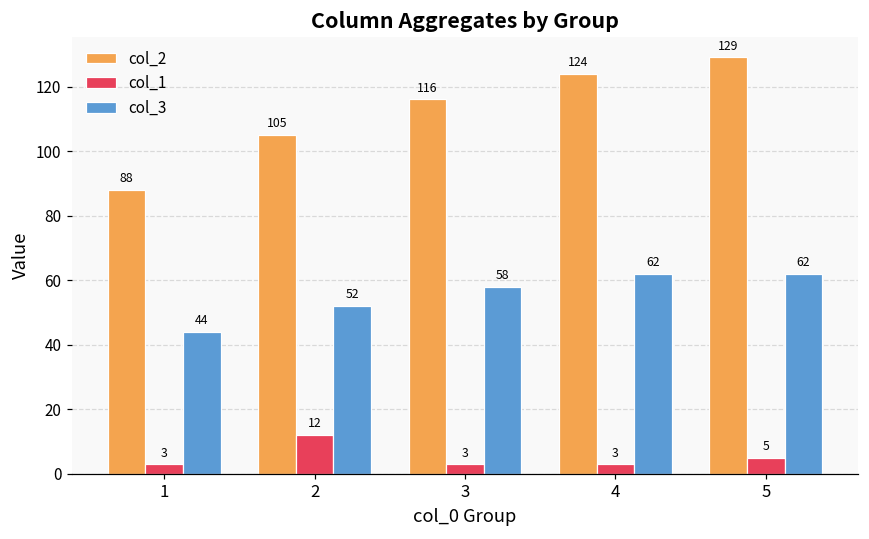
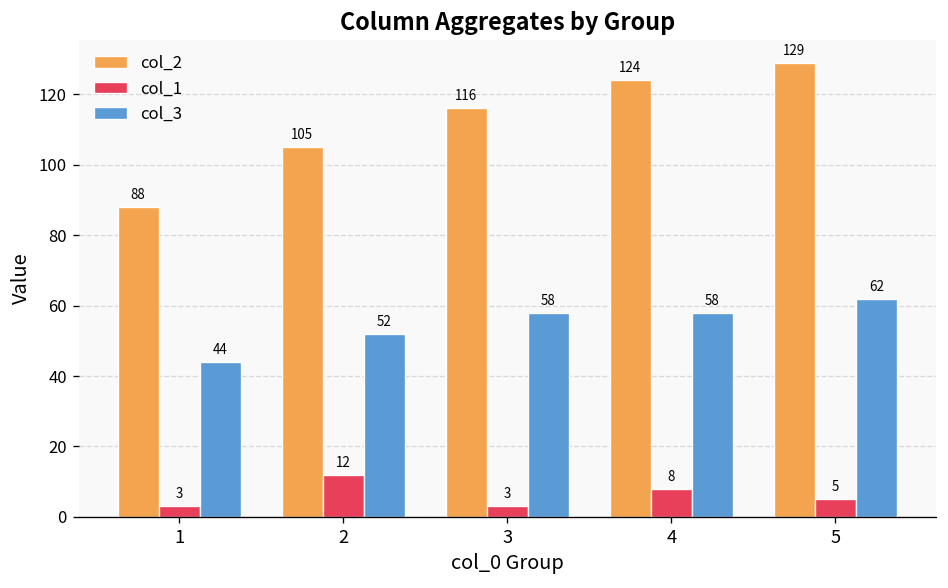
col_1, 4: 3 -> 8
col_3, 4: 62 -> 58
